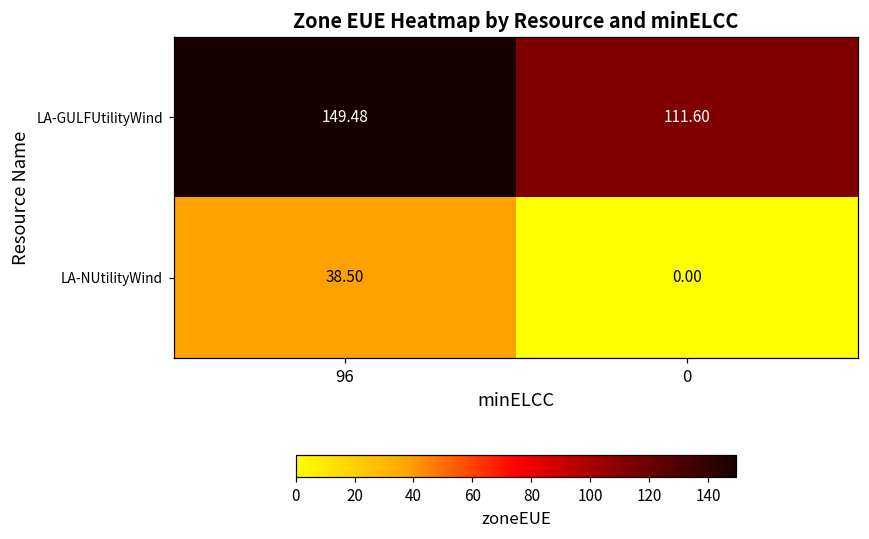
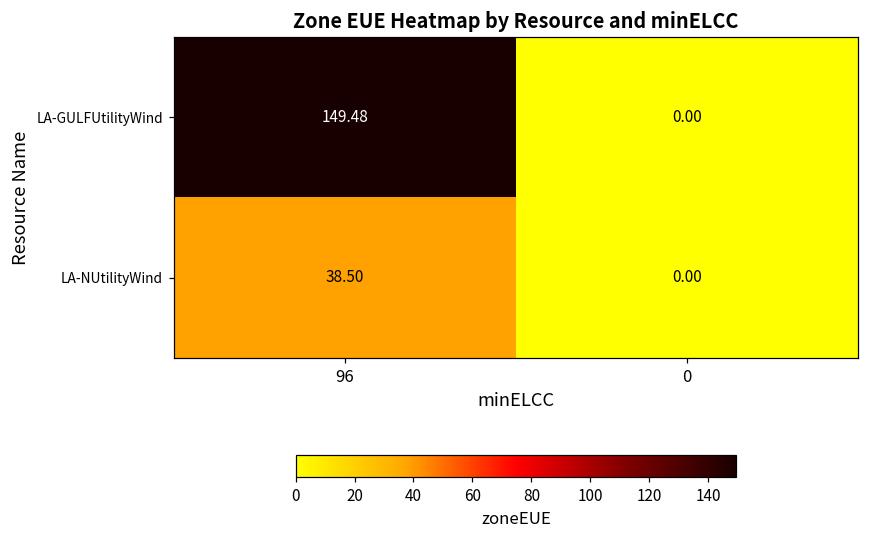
LA-GULFUtilityWind, 0: 111.60 -> 0.00
